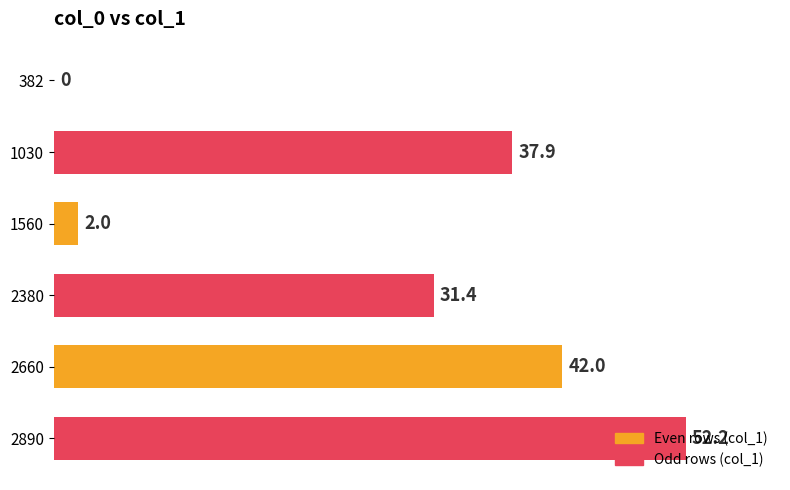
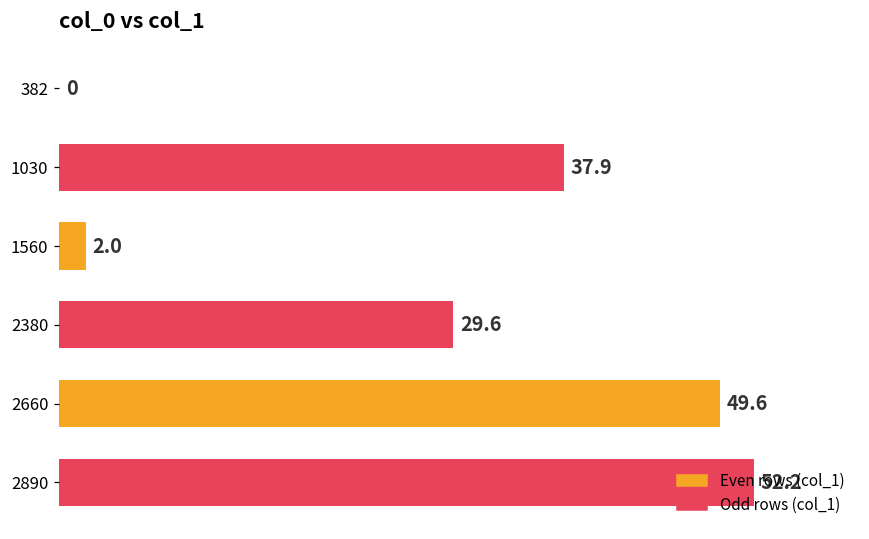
2380: 31.4 -> 29.6
2660: 42.0 -> 49.6
